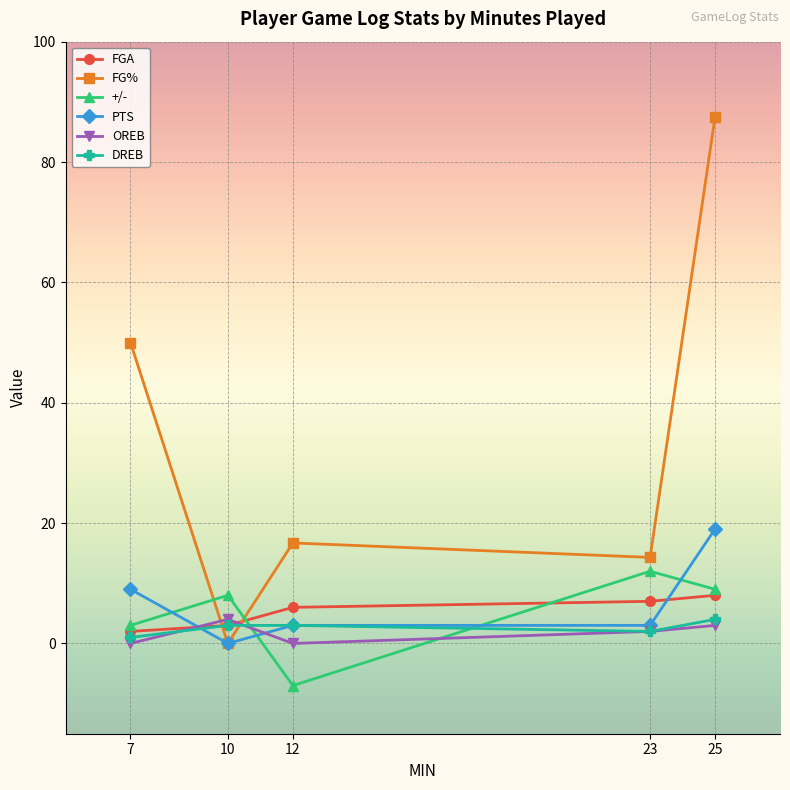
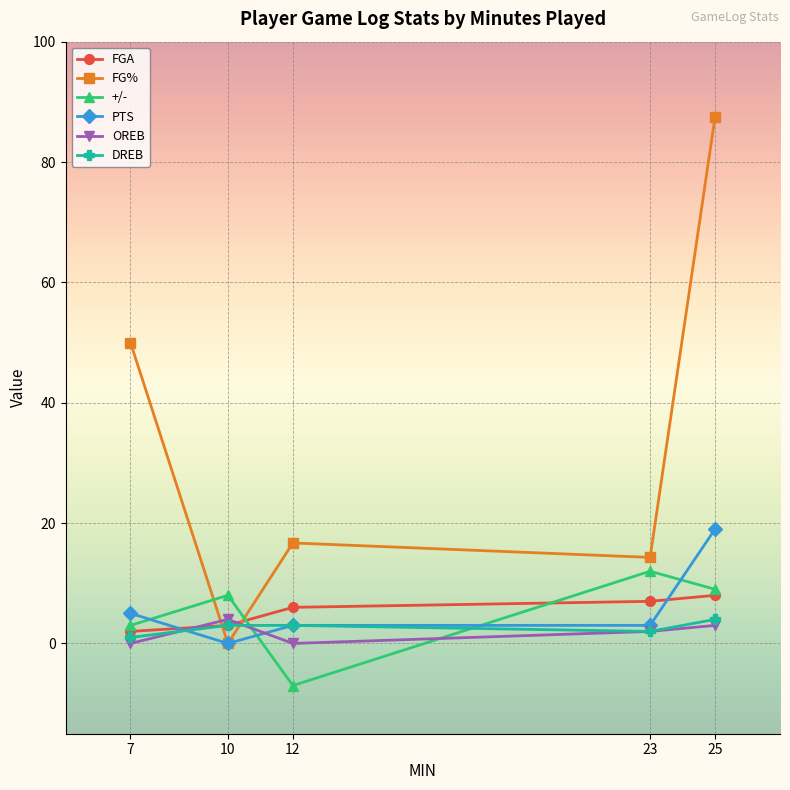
PTS, 7: 9 -> 5
